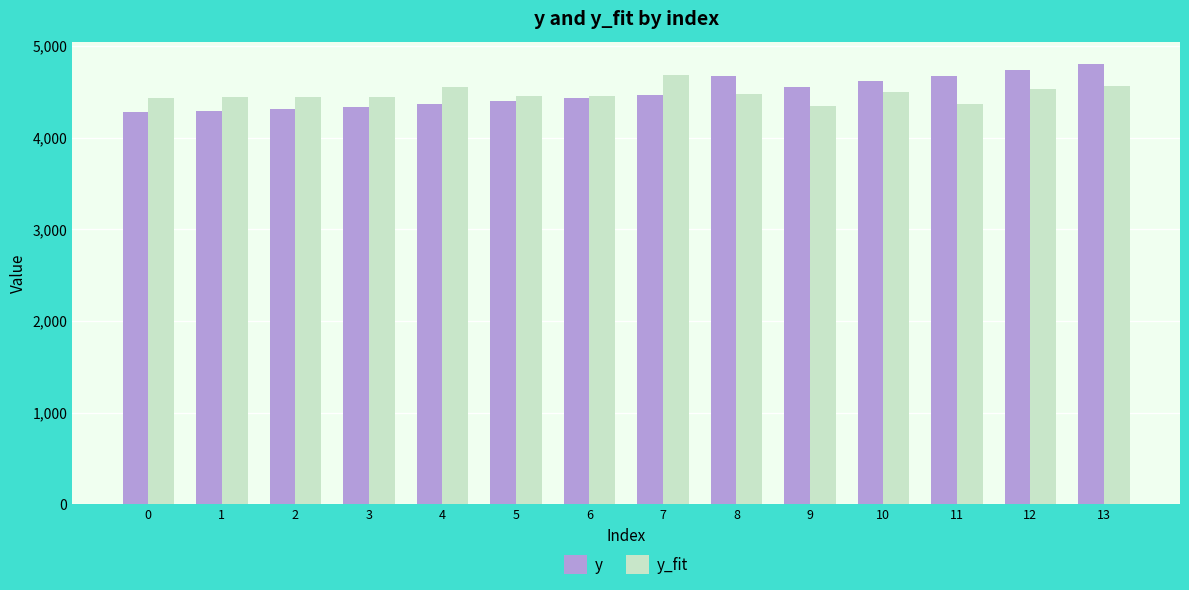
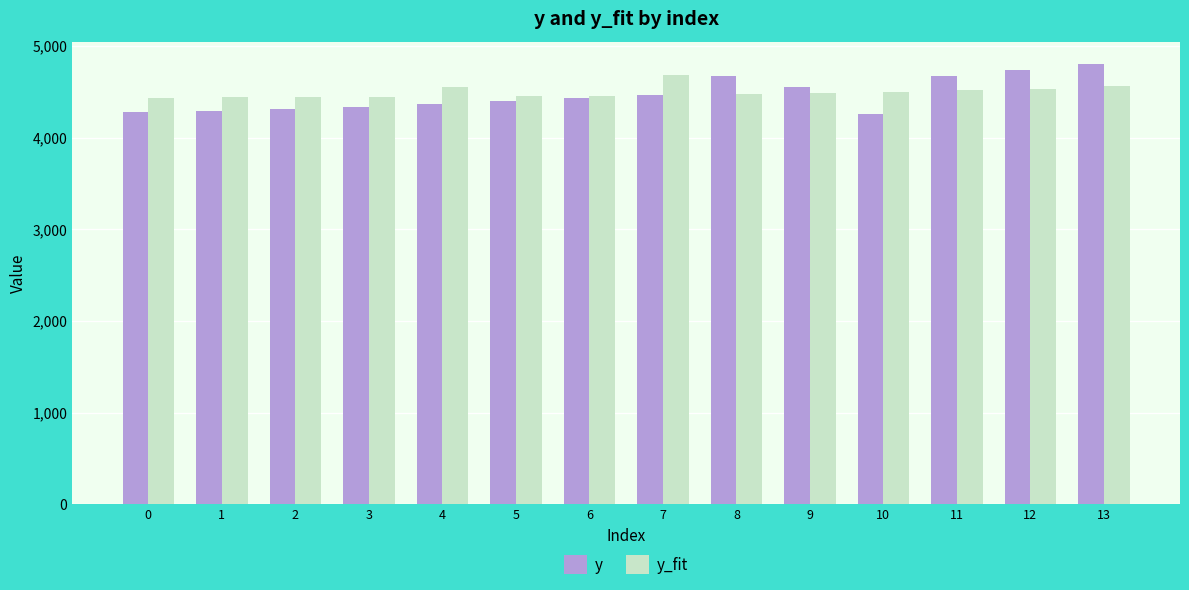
y_fit, 9: 4,300 -> 4,500
y, 10: 4,600 -> 4,300
y_fit, 11: 4,400 -> 4,500
